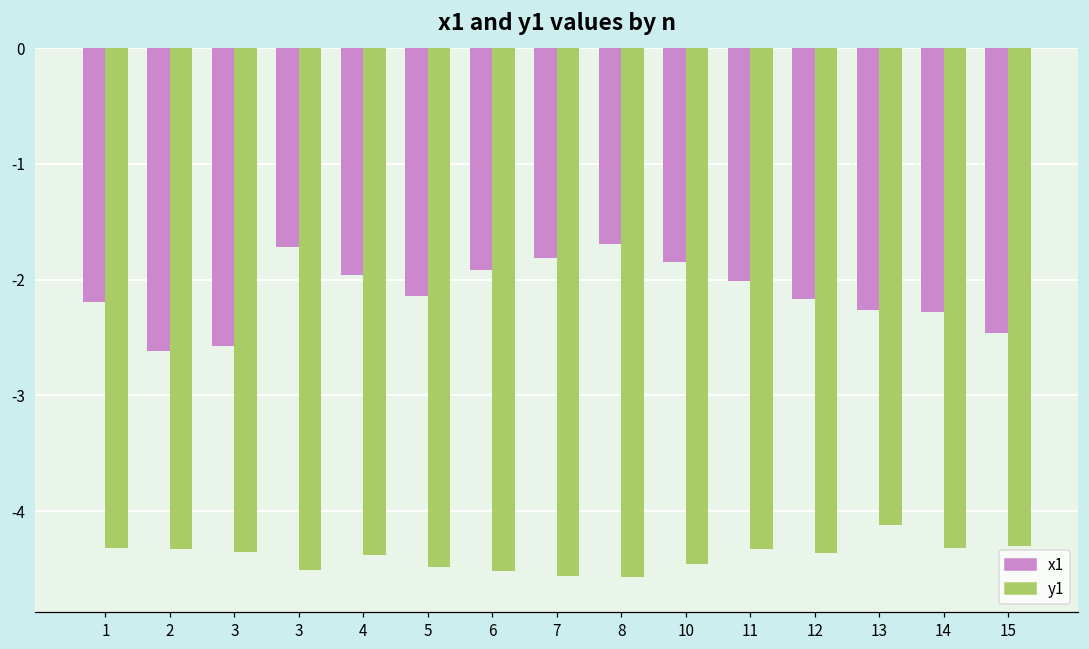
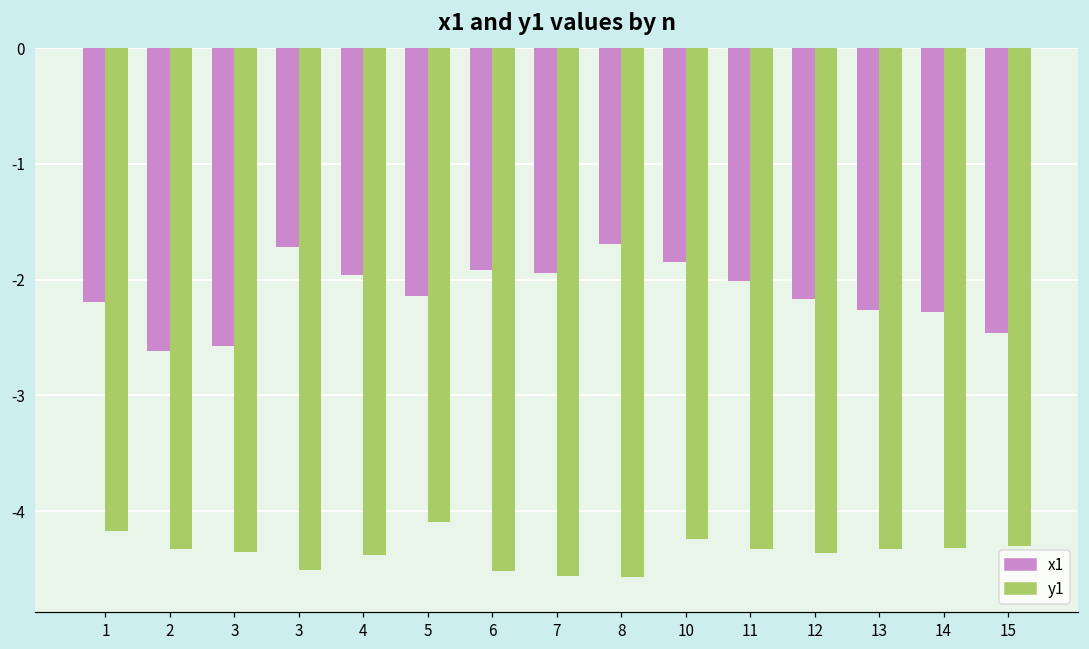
y1, 1: -4.32 -> -4.17
y1, 5: -4.48 -> -4.09
x1, 7: -1.81 -> -1.94
y1, 10: -4.46 -> -4.24
y1, 13: -4.12 -> -4.33
